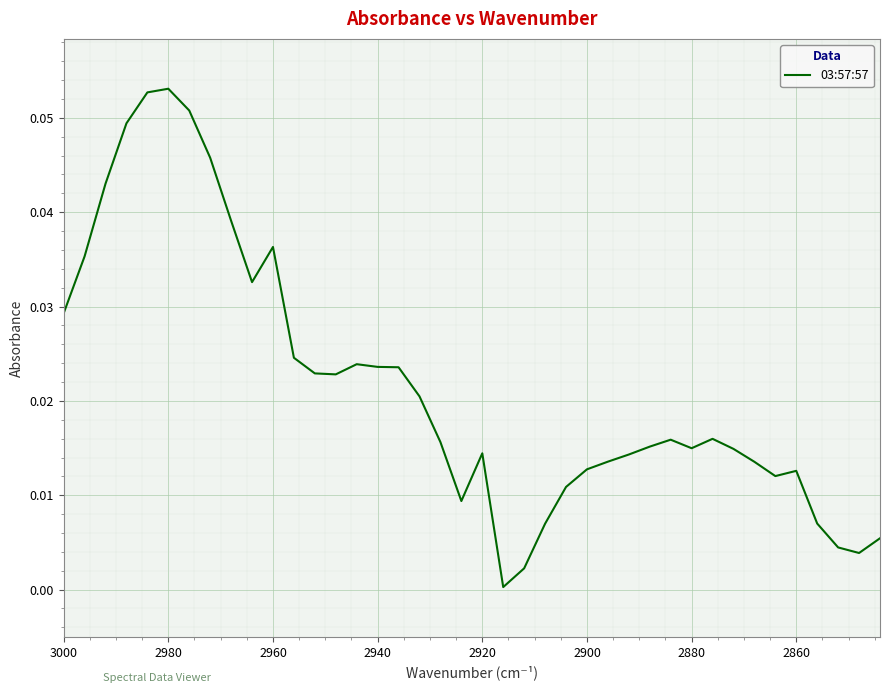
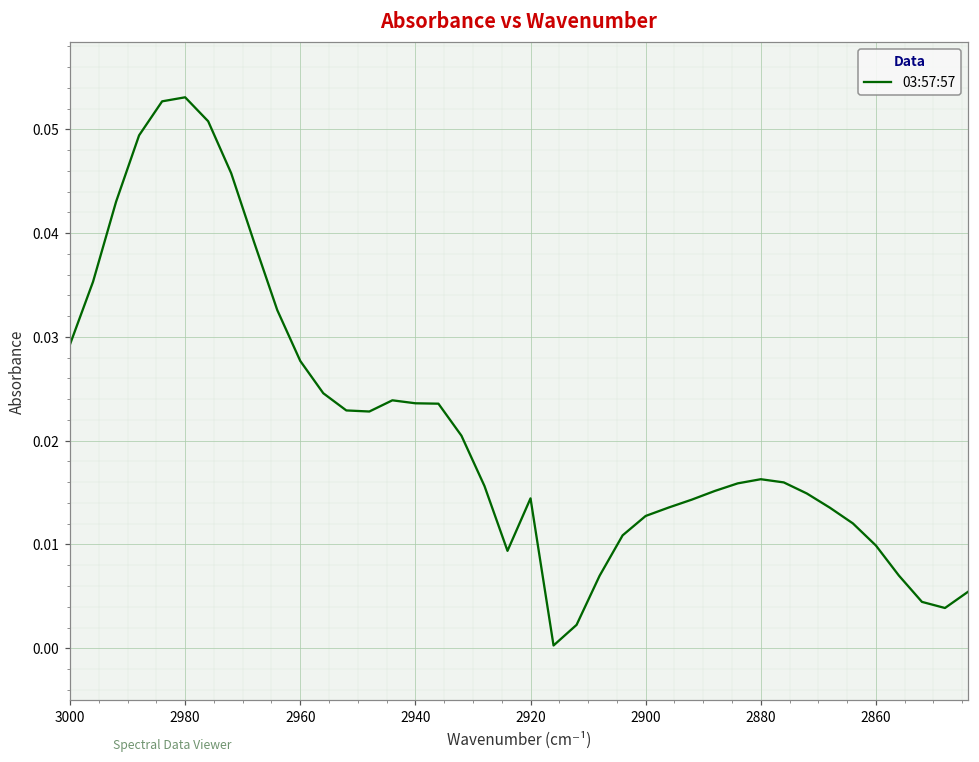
2960: 0.036 -> 0.028
2880: 0.015 -> 0.016
2860: 0.013 -> 0.010
